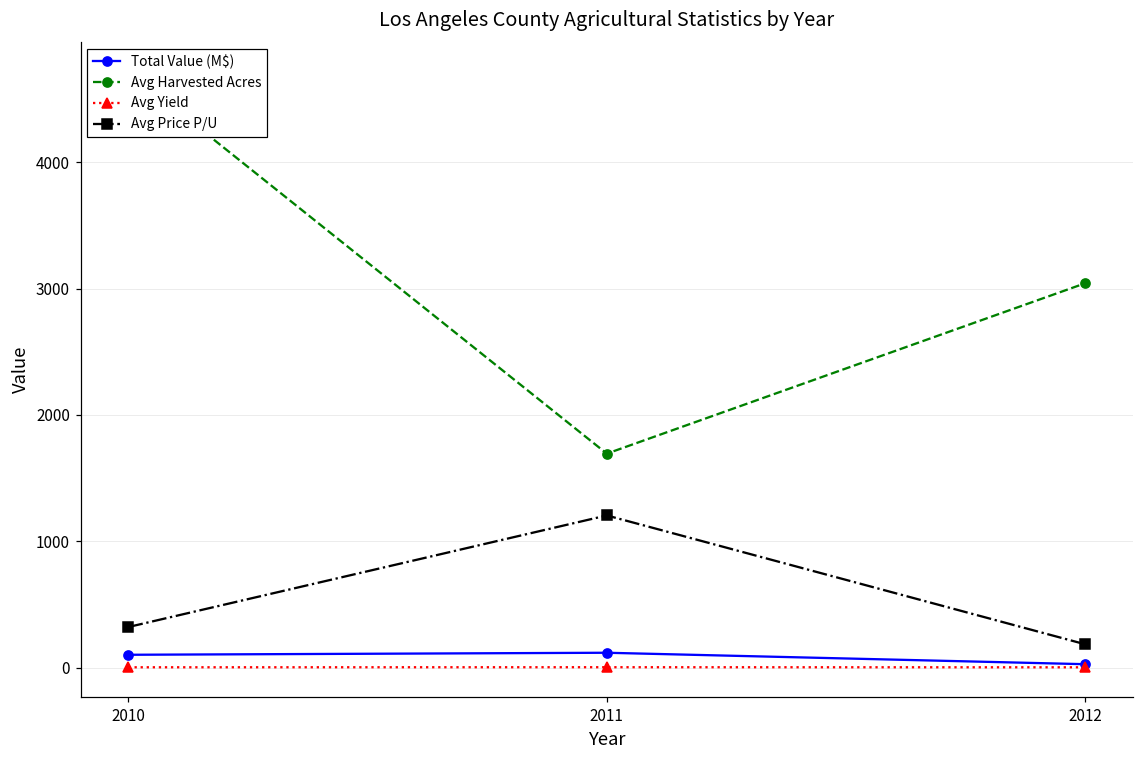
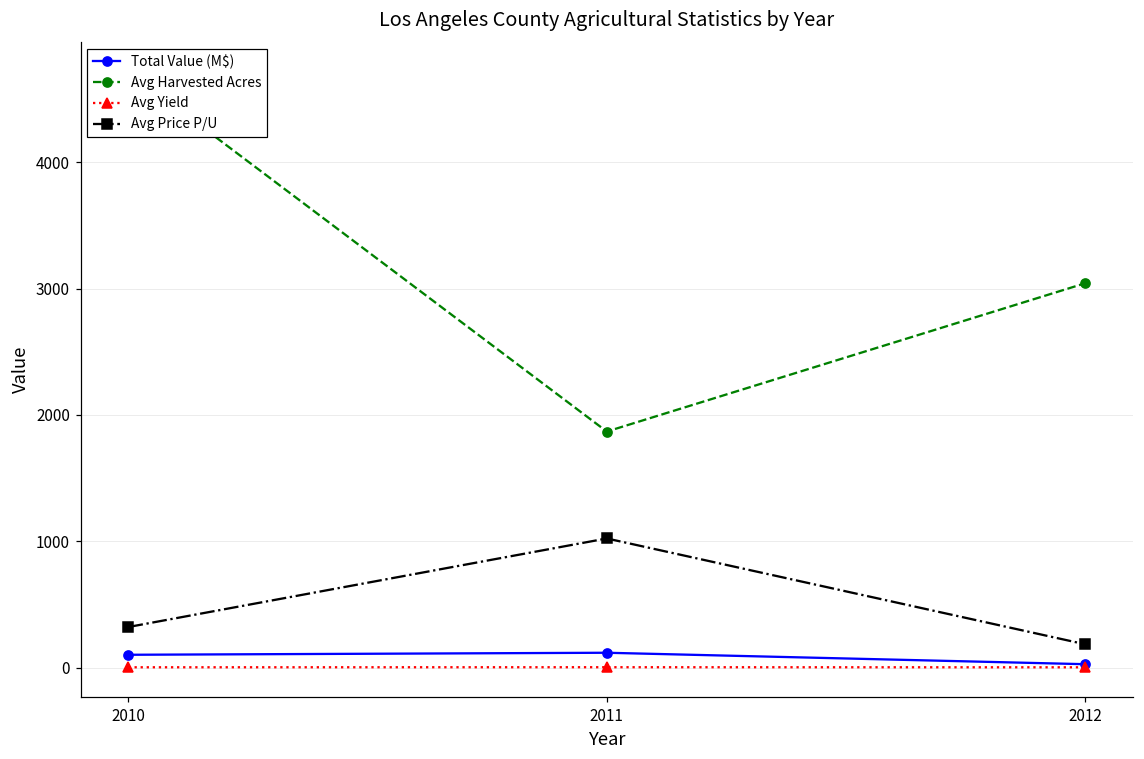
Avg Harvested Acres, 2011: 1690 -> 1870
Avg Price P/U, 2011: 1200 -> 1020
